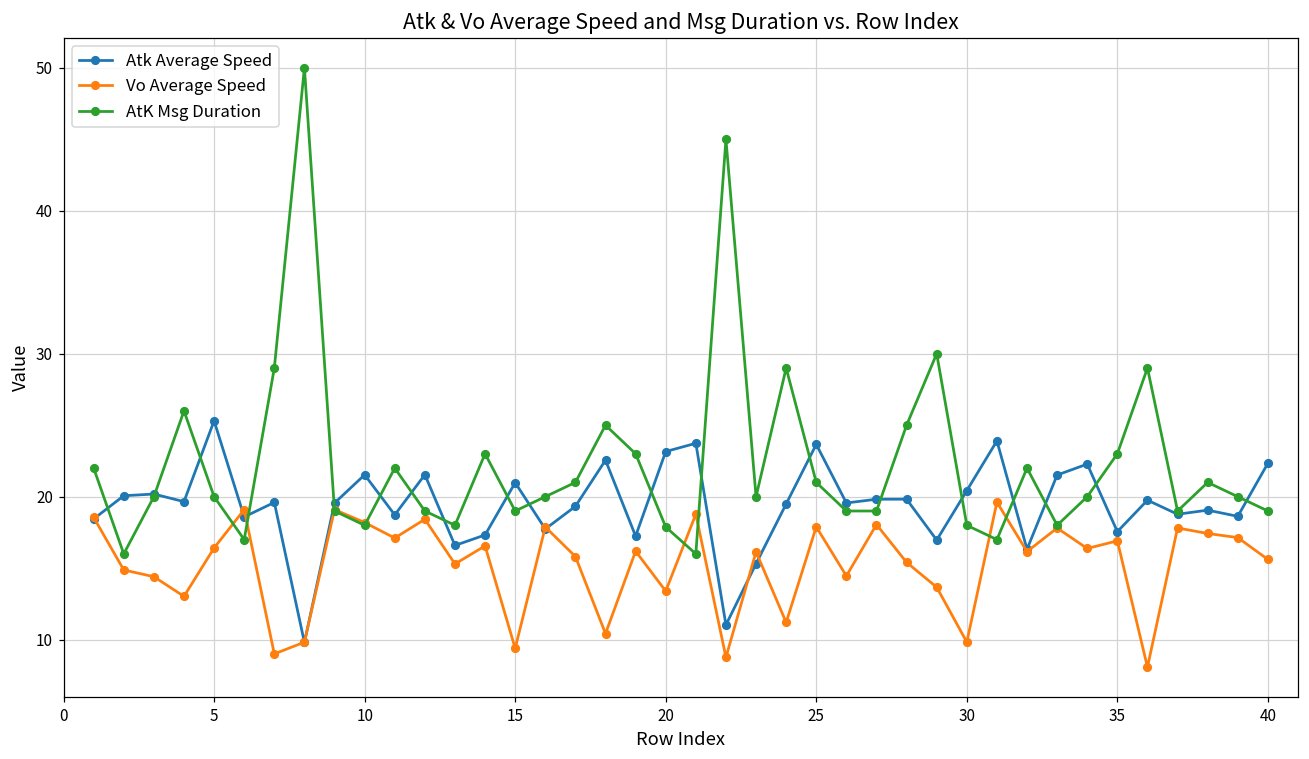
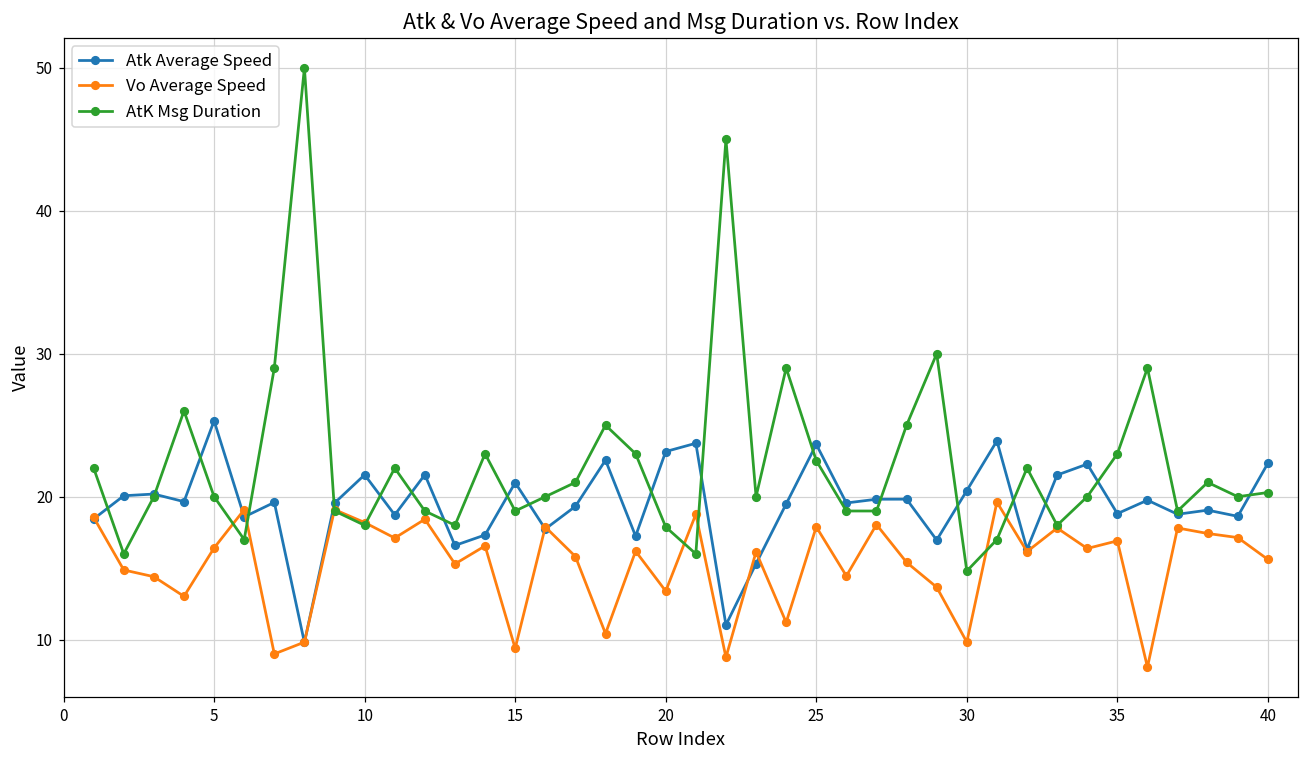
AtK Msg Duration, 25: 21.0 -> 22.5
AtK Msg Duration, 30: 18.0 -> 14.8
Atk Average Speed, 35: 17.6 -> 18.8
AtK Msg Duration, 40: 19.0 -> 20.3
